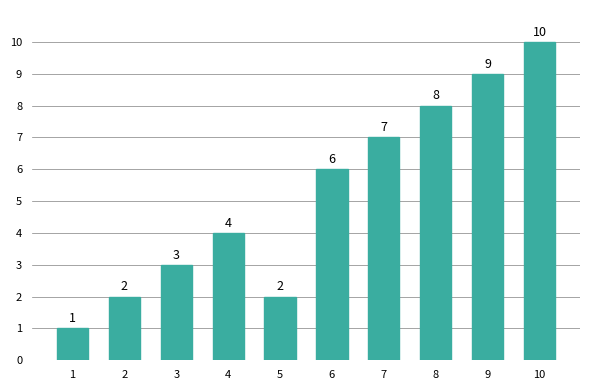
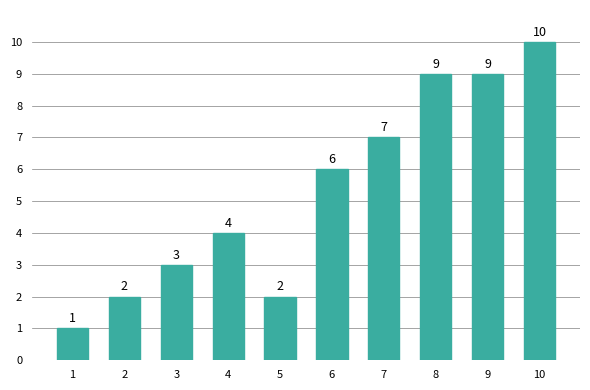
8: 8 -> 9
